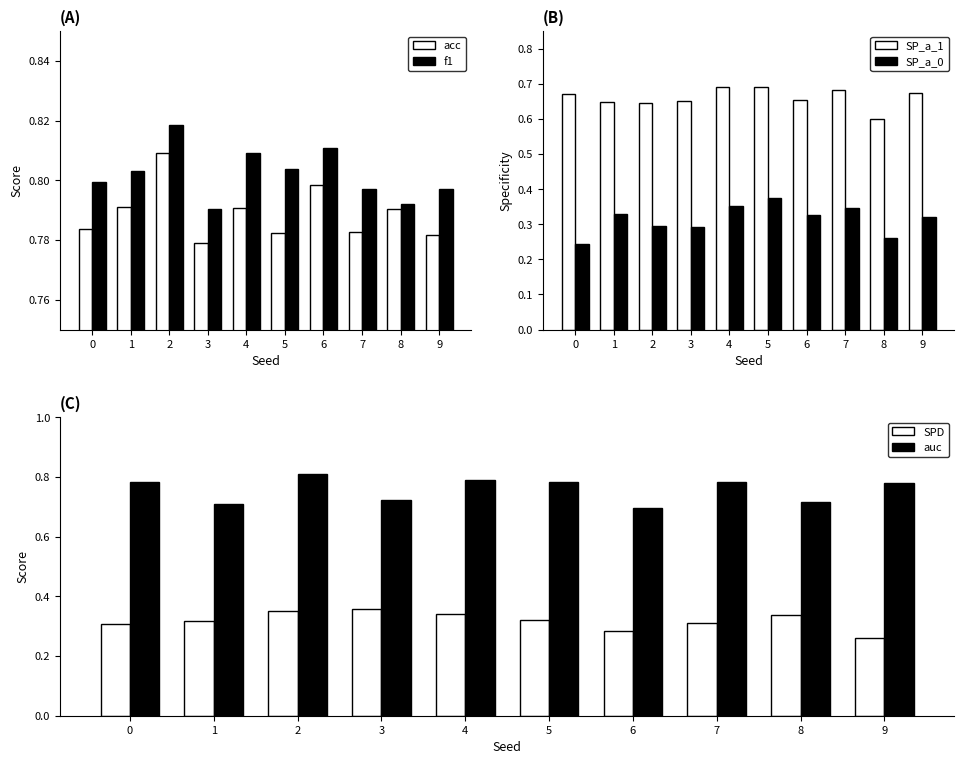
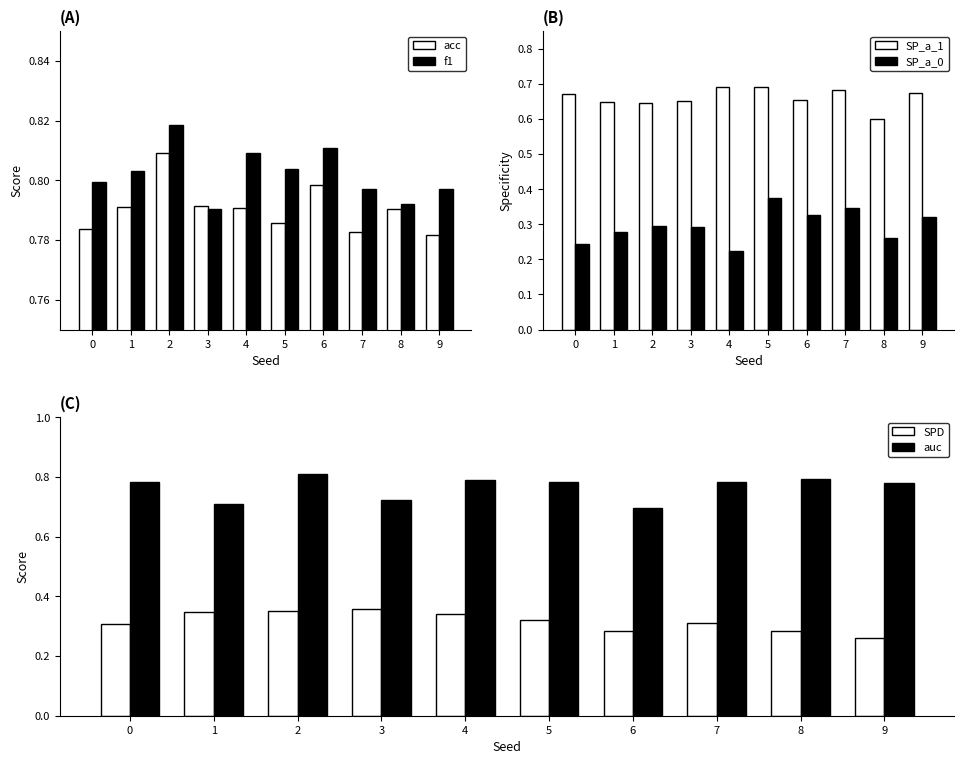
(A), acc, 3: 0.779 -> 0.791
(A), acc, 5: 0.782 -> 0.786
(B), SP_a_0, 1: 0.33 -> 0.28
(B), SP_a_0, 4: 0.35 -> 0.22
(C), SPD, 1: 0.32 -> 0.35
(C), SPD, 8: 0.34 -> 0.28
(C), auc, 8: 0.72 -> 0.79
